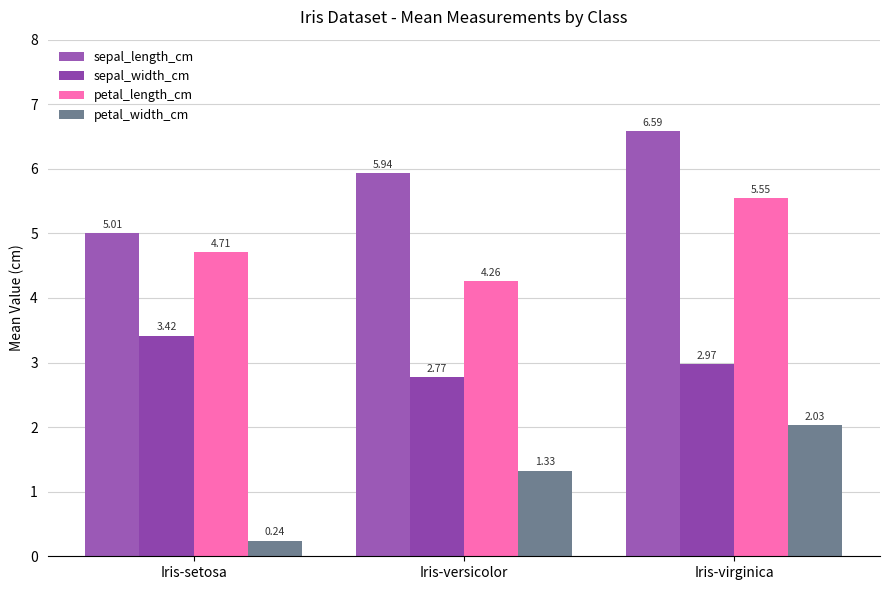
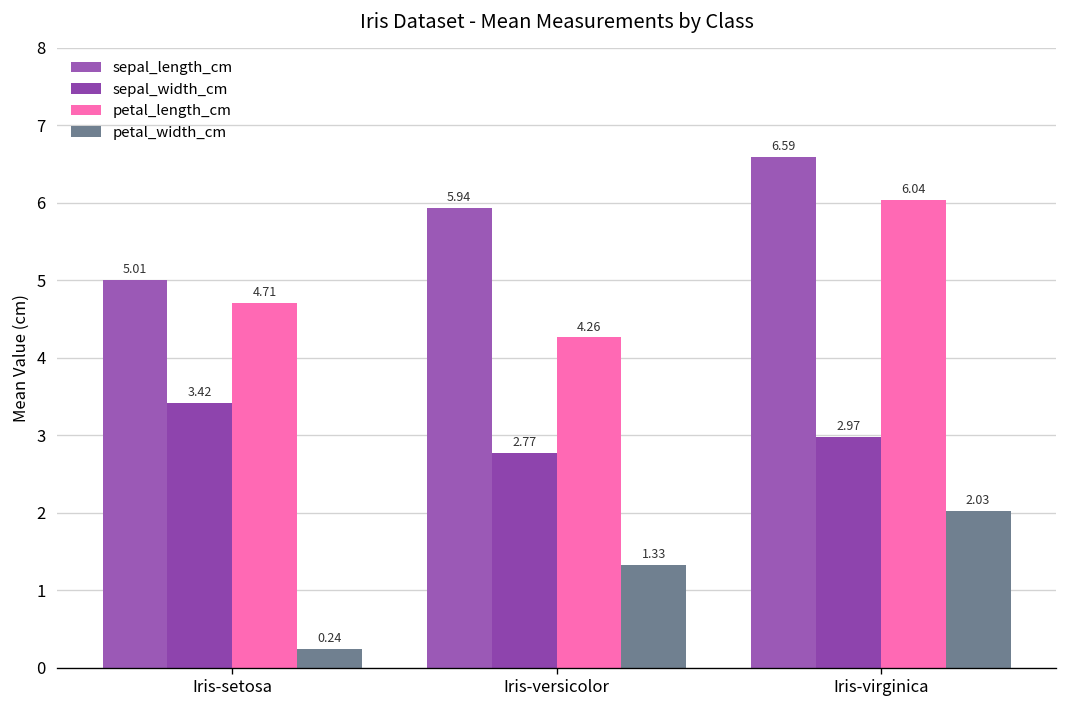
petal_length_cm, Iris-virginica: 5.55 -> 6.04
